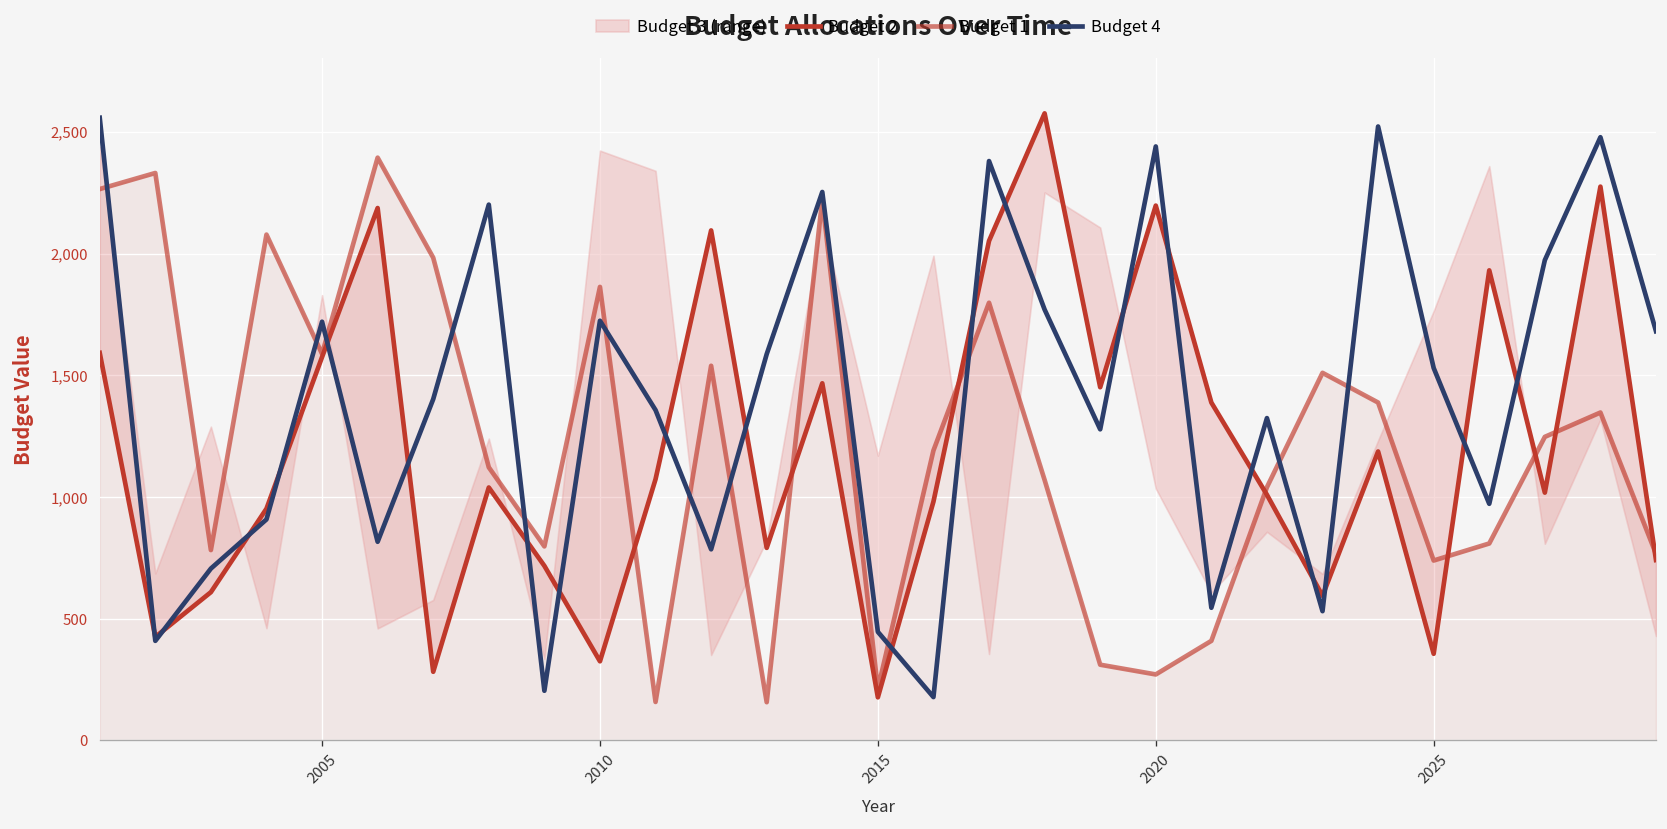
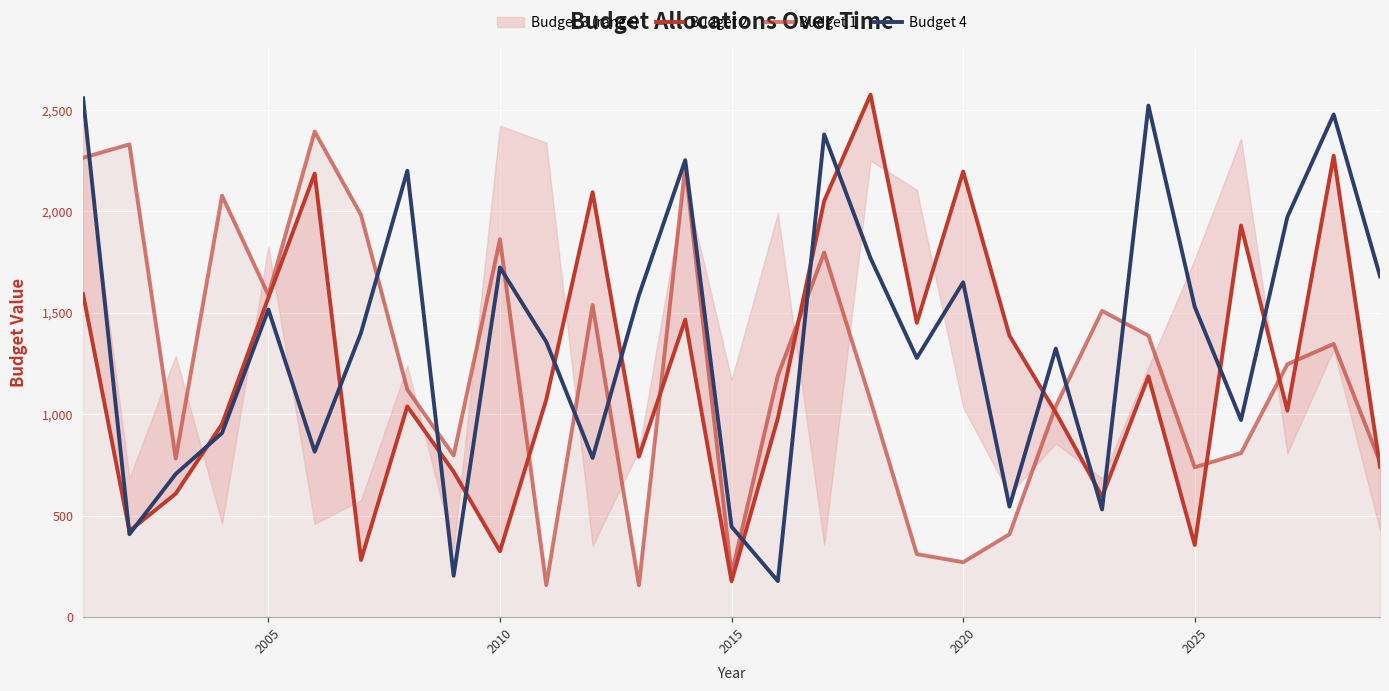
Budget 4, 2005: 1,720 -> 1,520
Budget 4, 2020: 2,440 -> 1,650
